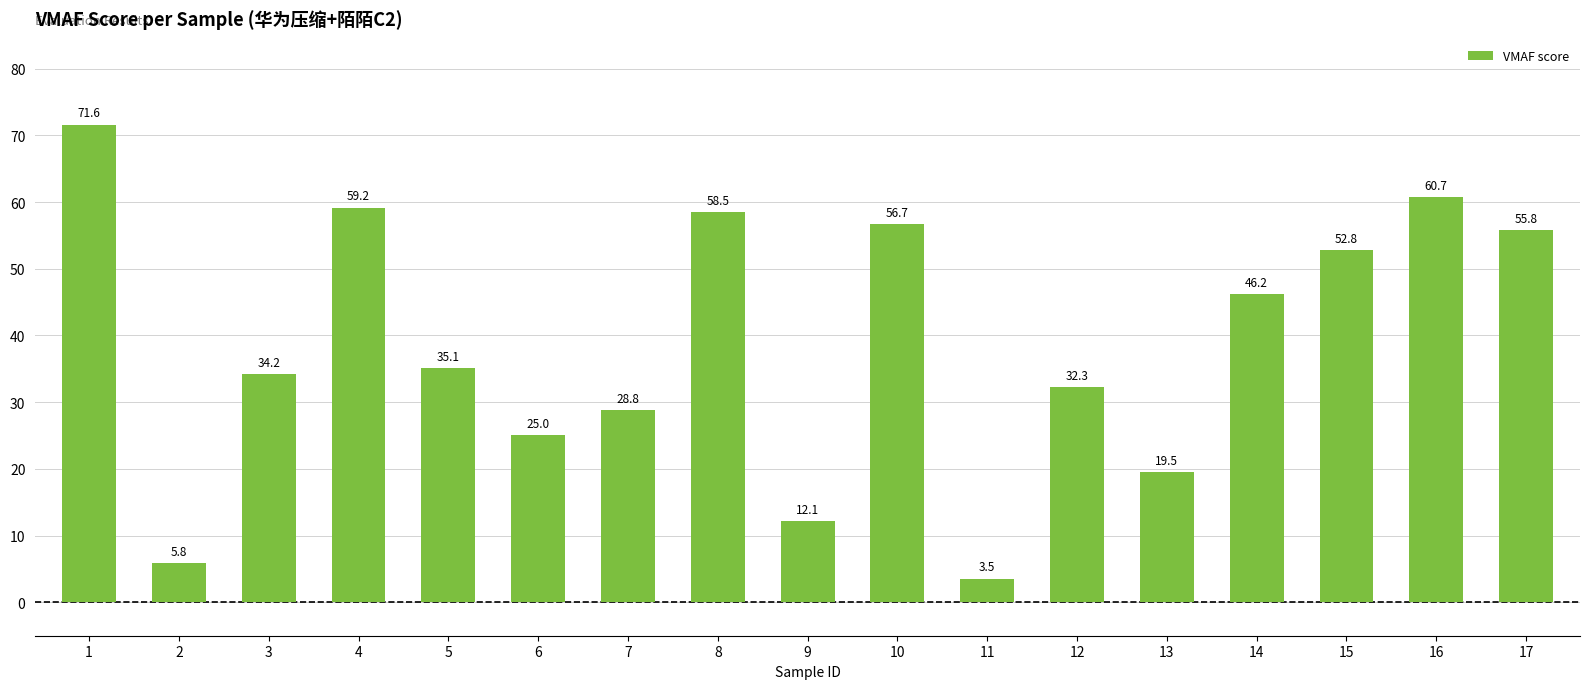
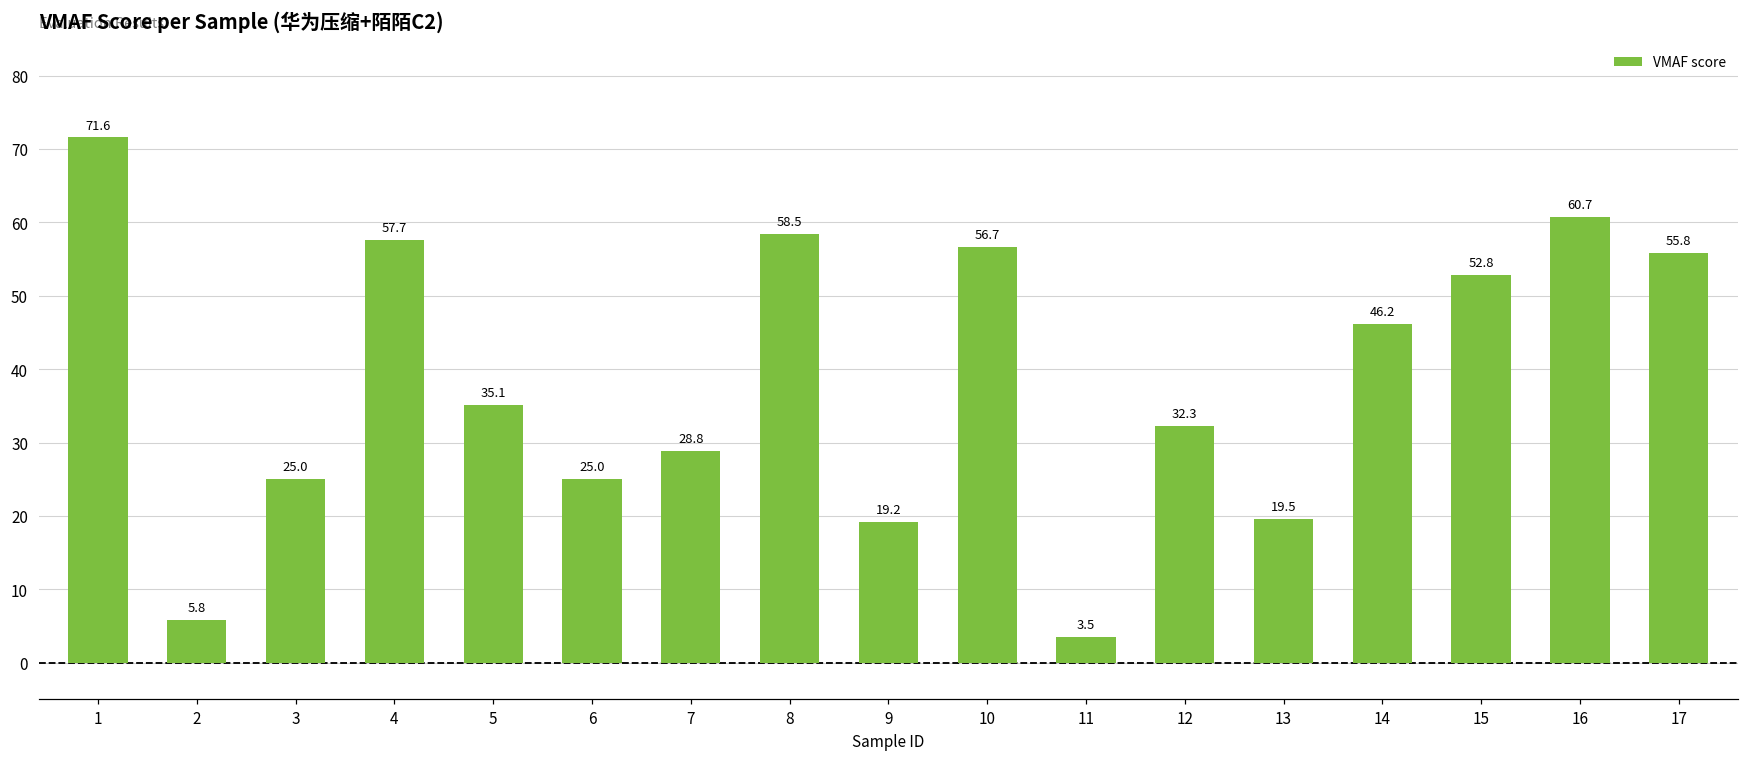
3: 34.2 -> 25.0
4: 59.2 -> 57.7
9: 12.1 -> 19.2
